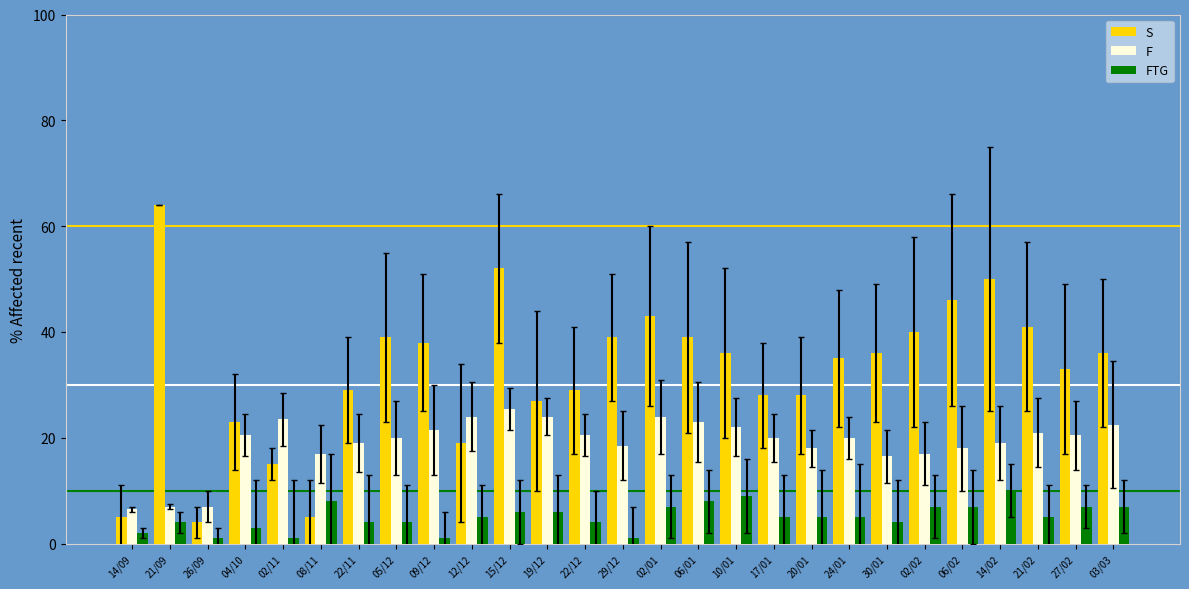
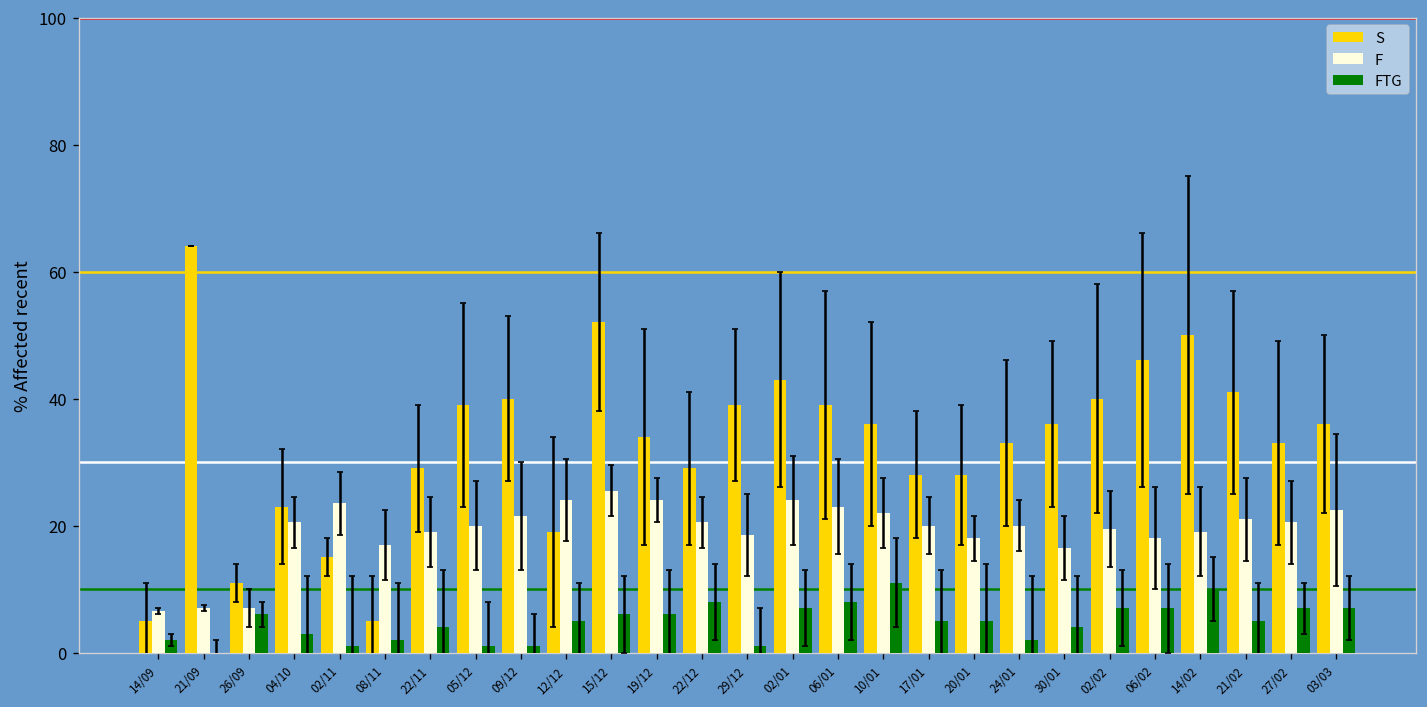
FTG, 21/09: 4 -> 0
S, 26/09: 4 -> 11
FTG, 26/09: 1 -> 6
FTG, 08/11: 8 -> 2
FTG, 05/12: 4 -> 1
S, 09/12: 38 -> 40
S, 19/12: 27 -> 34
FTG, 22/12: 4 -> 8
FTG, 10/01: 9 -> 11
S, 24/01: 35 -> 33
FTG, 24/01: 5 -> 2
F, 02/02: 17 -> 20
